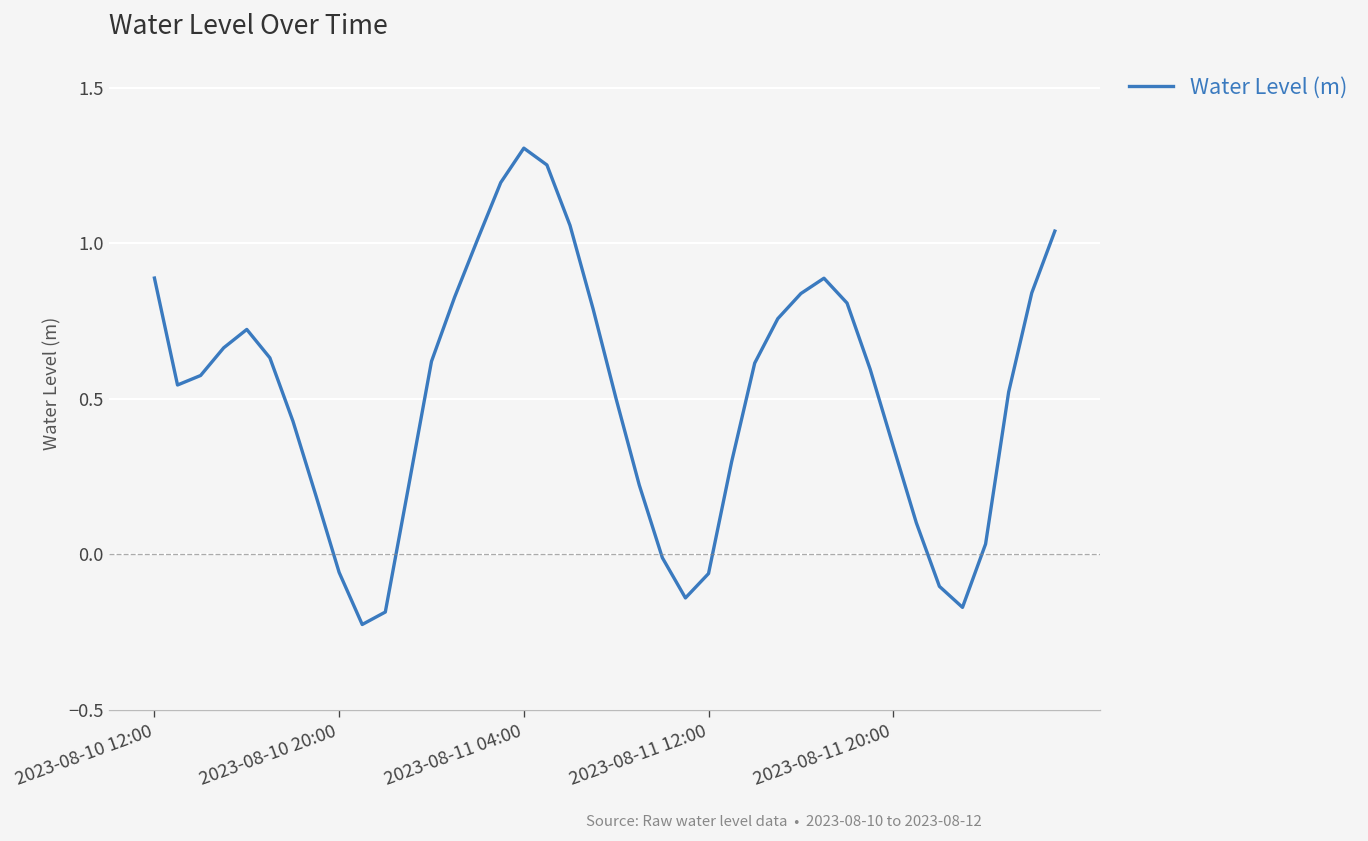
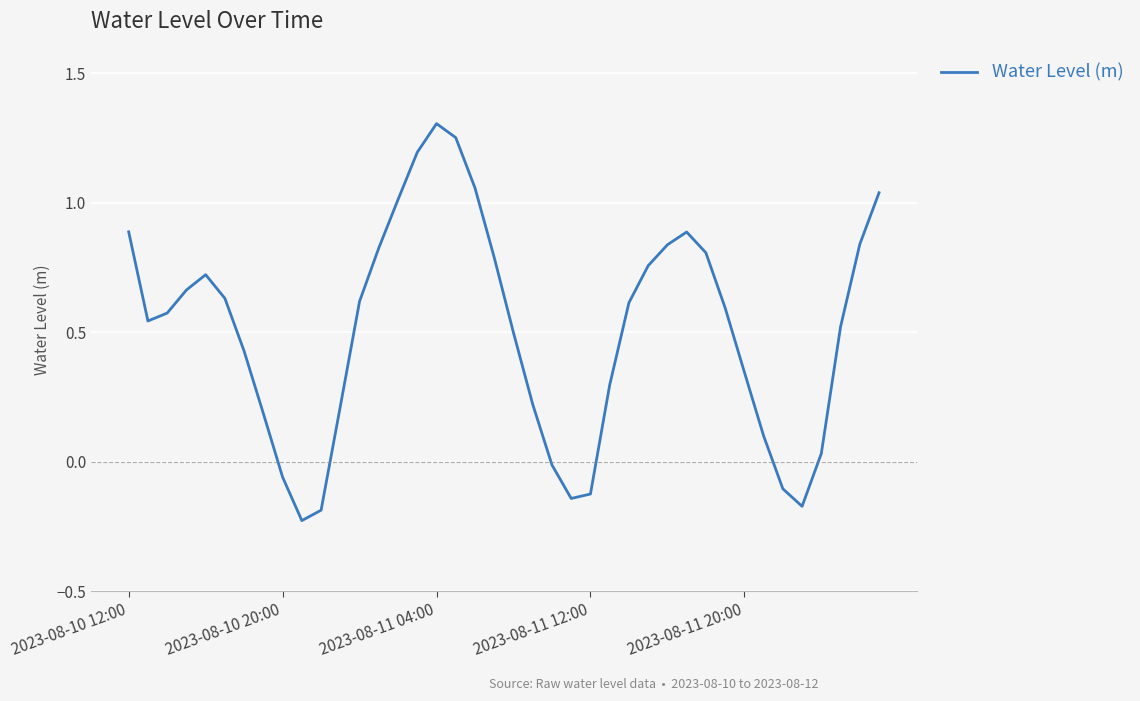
2023-08-11 12:00: -0.06 -> -0.12
